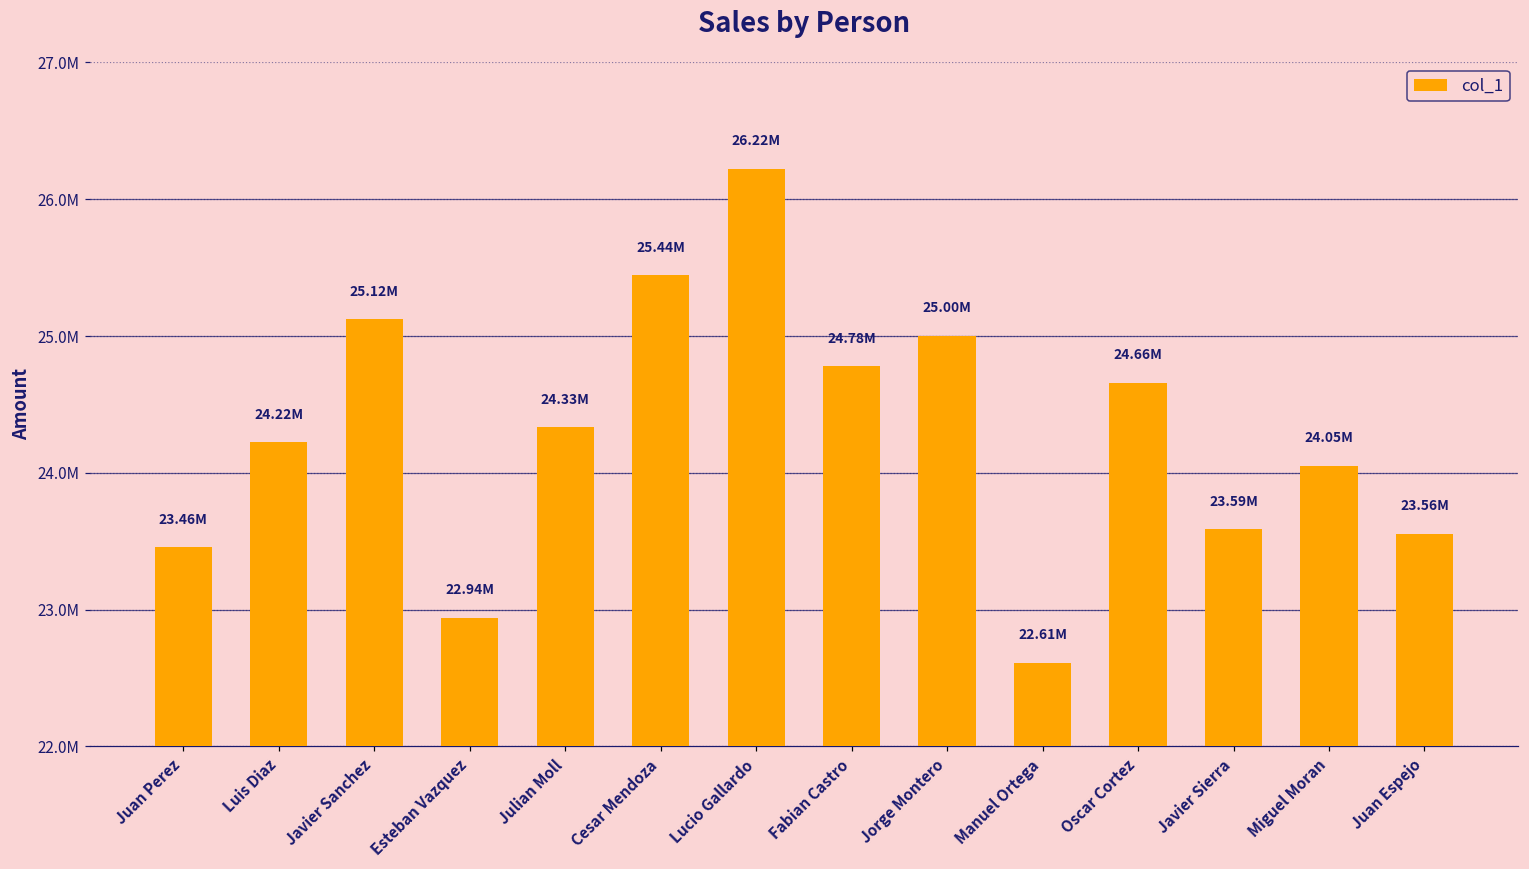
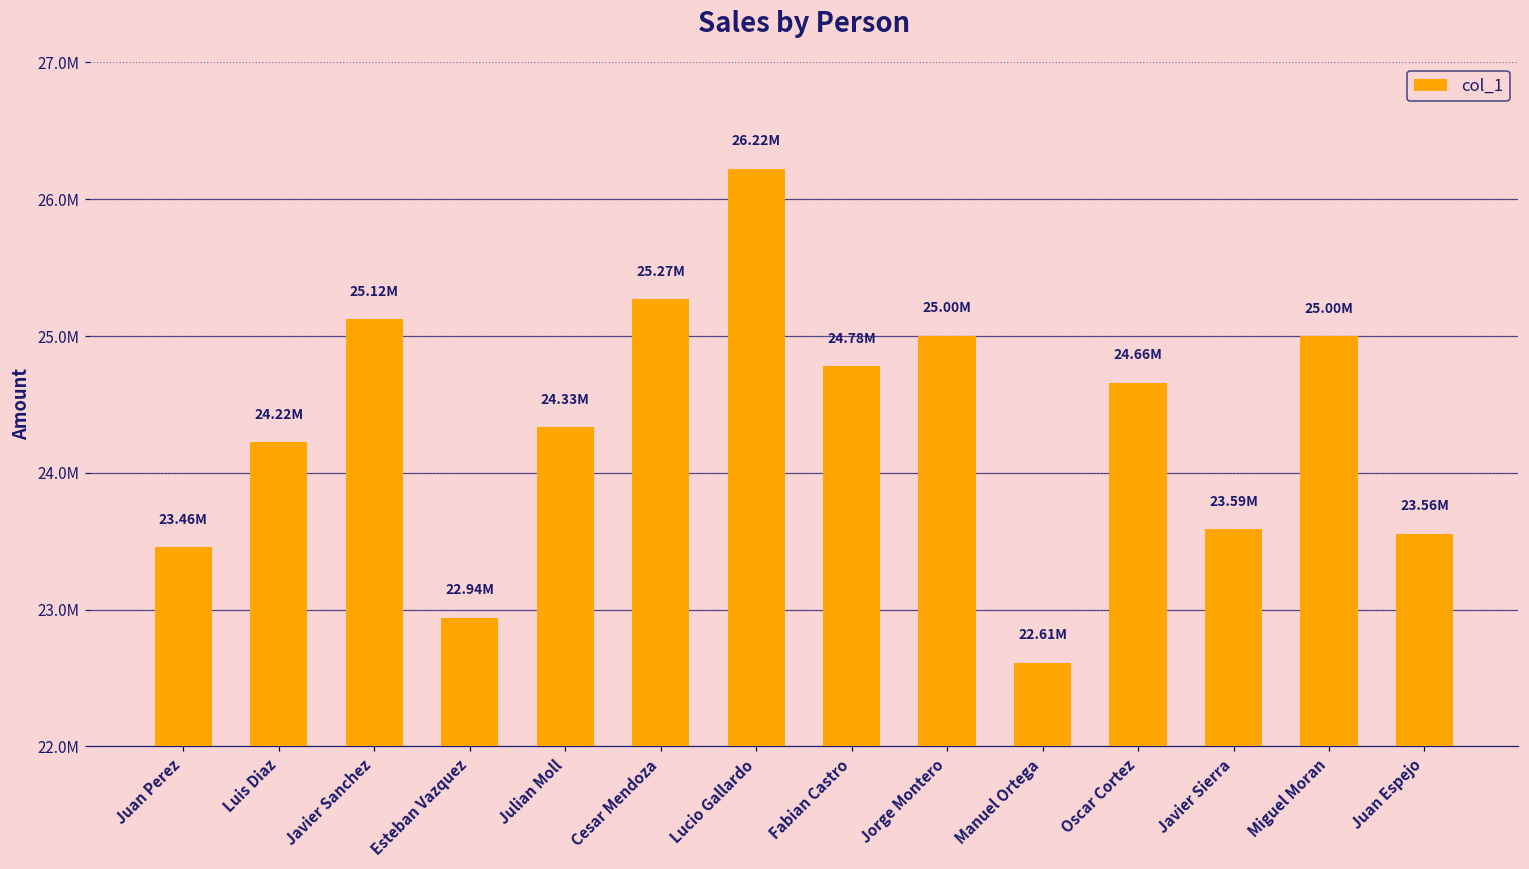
Cesar Mendoza: 25.44M -> 25.27M
Miguel Moran: 24.05M -> 25.00M
